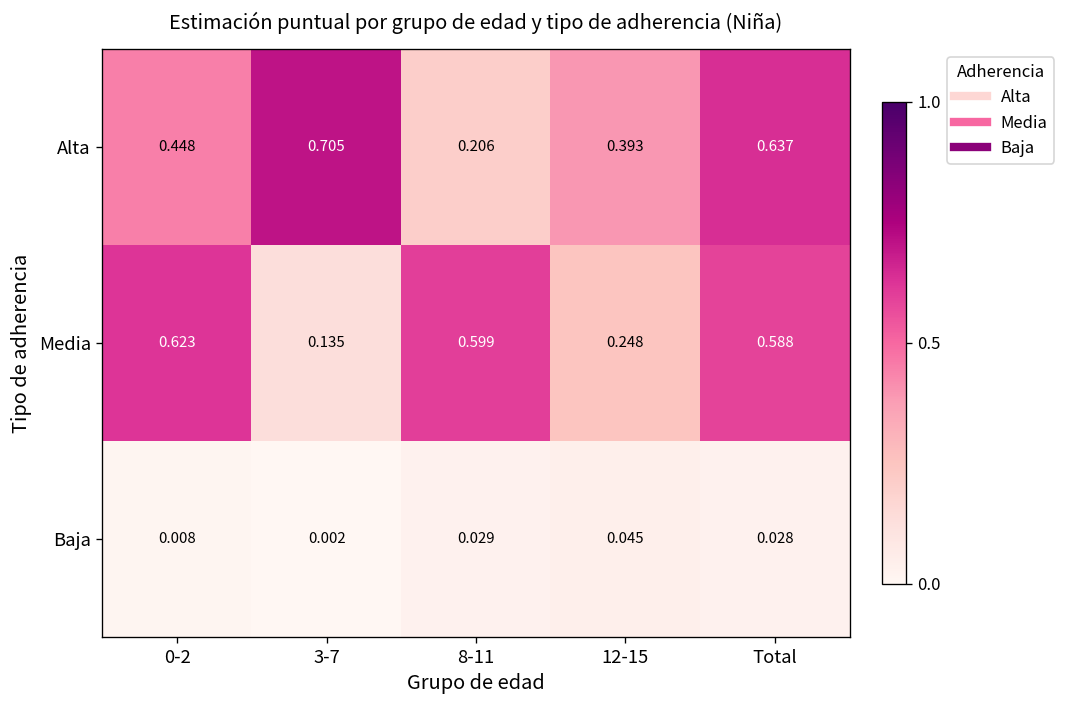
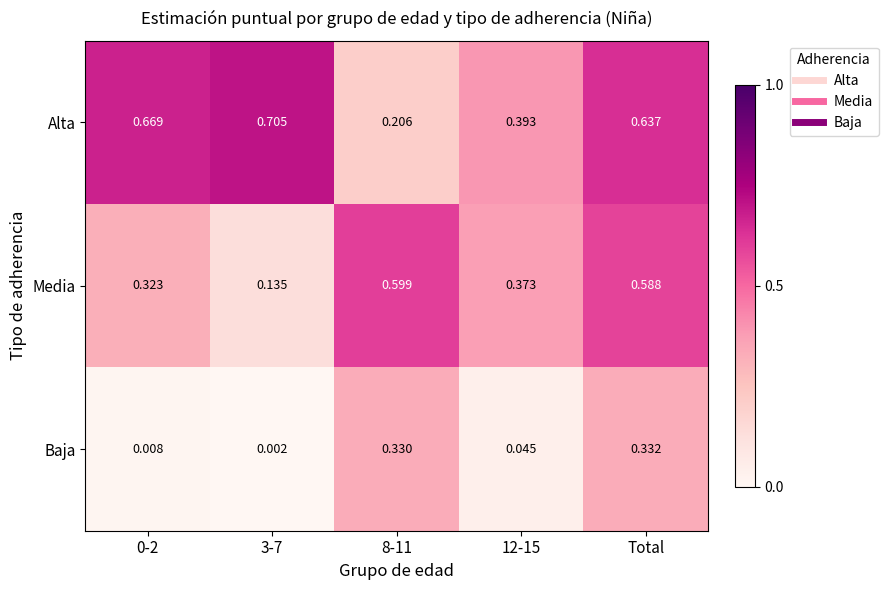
Alta, 0-2: 0.448 -> 0.669
Media, 0-2: 0.623 -> 0.323
Media, 12-15: 0.248 -> 0.373
Baja, 8-11: 0.029 -> 0.330
Baja, Total: 0.028 -> 0.332
